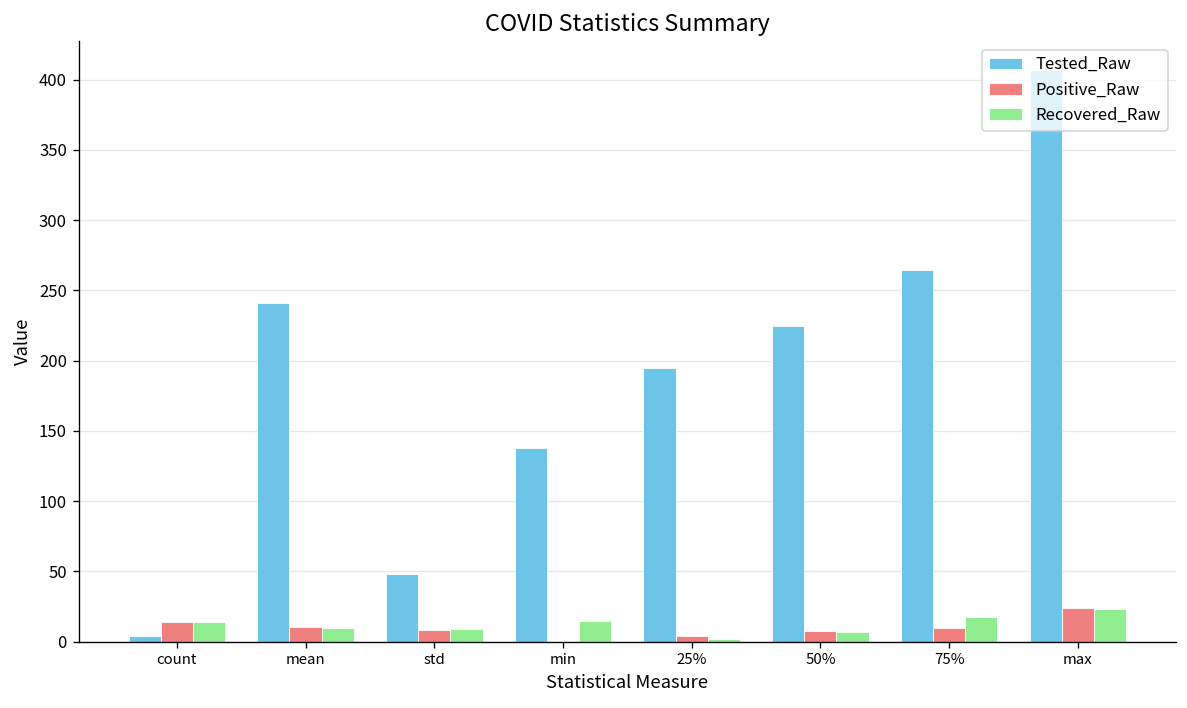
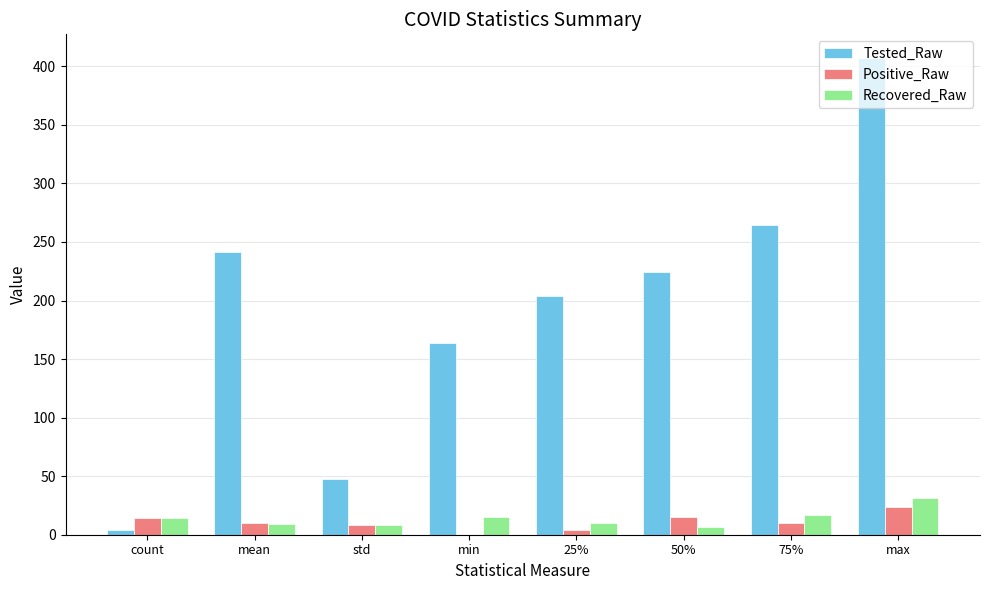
Tested_Raw, min: 138 -> 164
Tested_Raw, 25%: 195 -> 204
Recovered_Raw, 25%: 2 -> 10
Positive_Raw, 50%: 8 -> 15
Recovered_Raw, max: 23 -> 31
